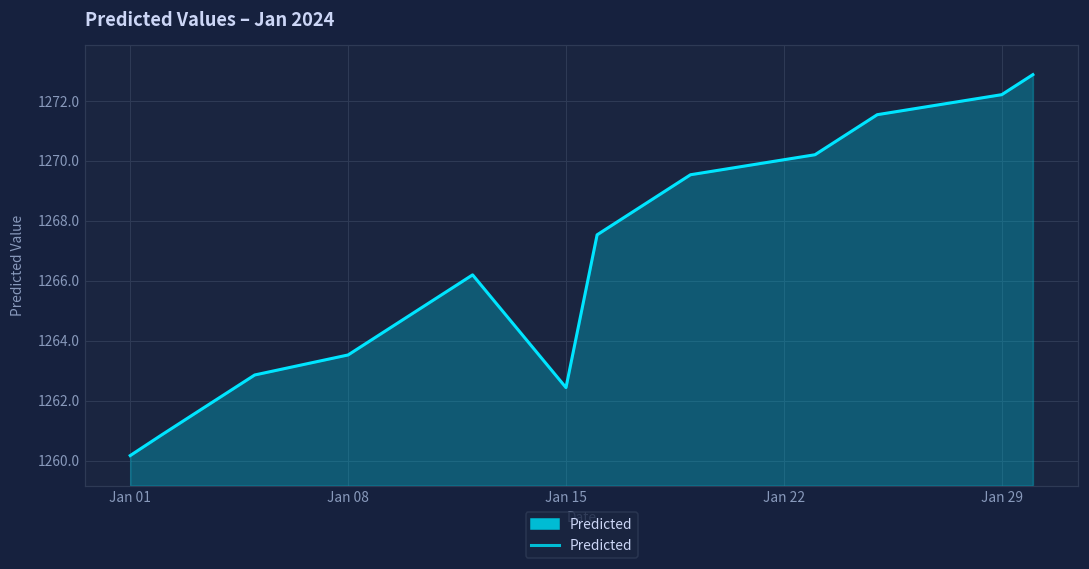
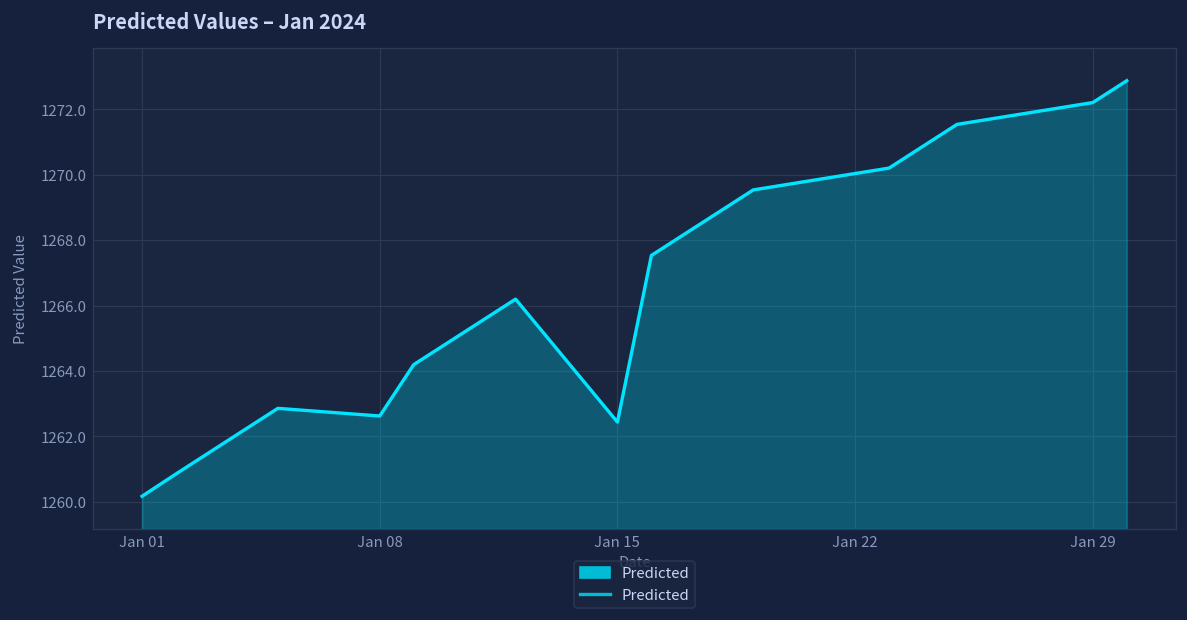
Jan 08: 1263.5 -> 1262.6
